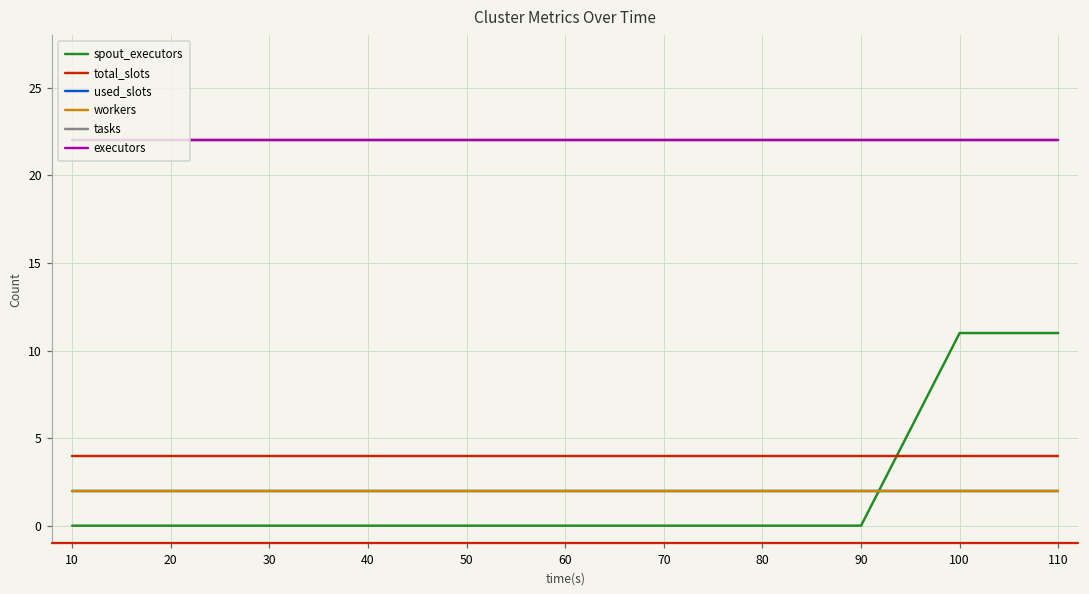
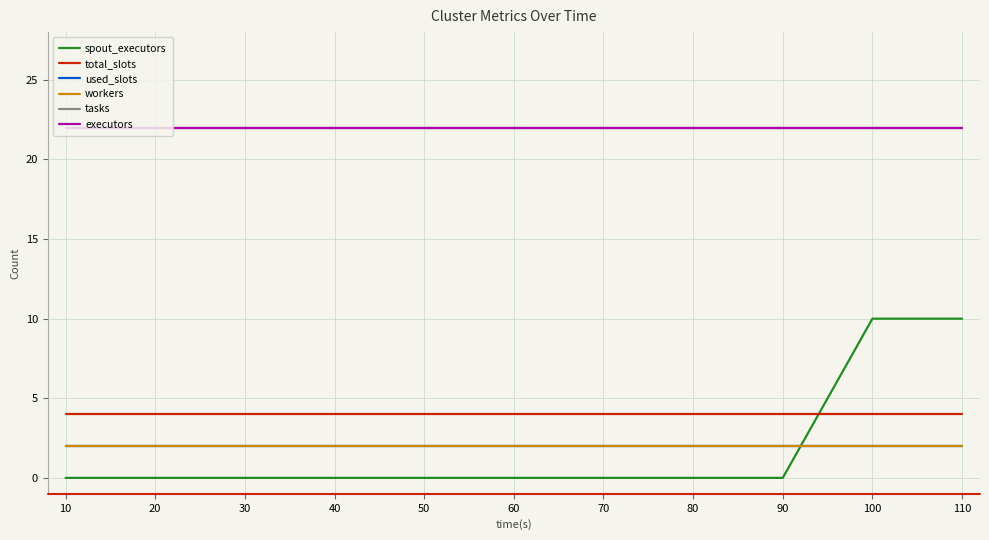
spout_executors, 100: 11 -> 10
spout_executors, 110: 11 -> 10
